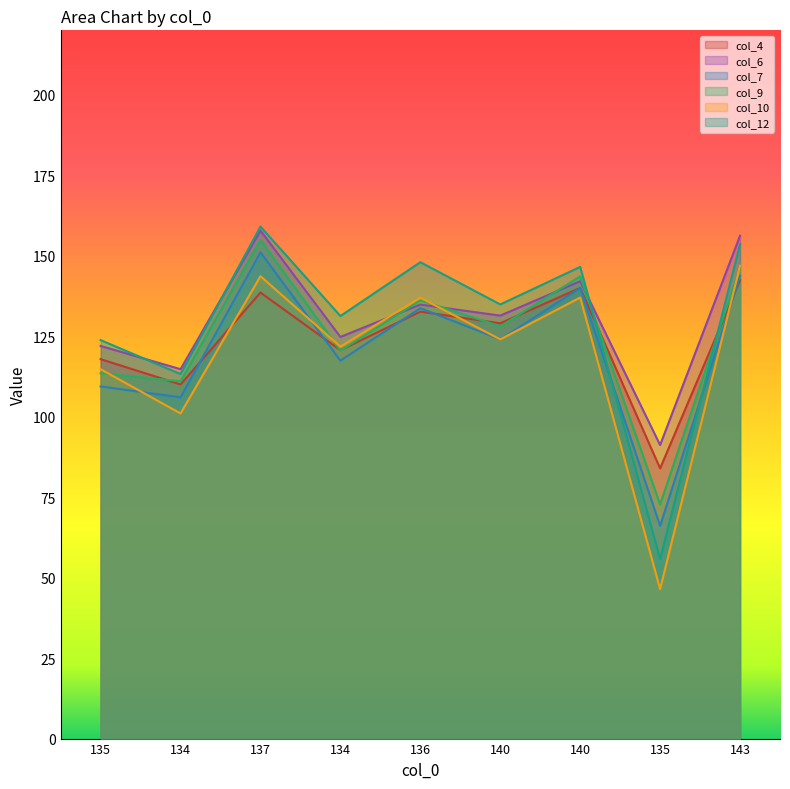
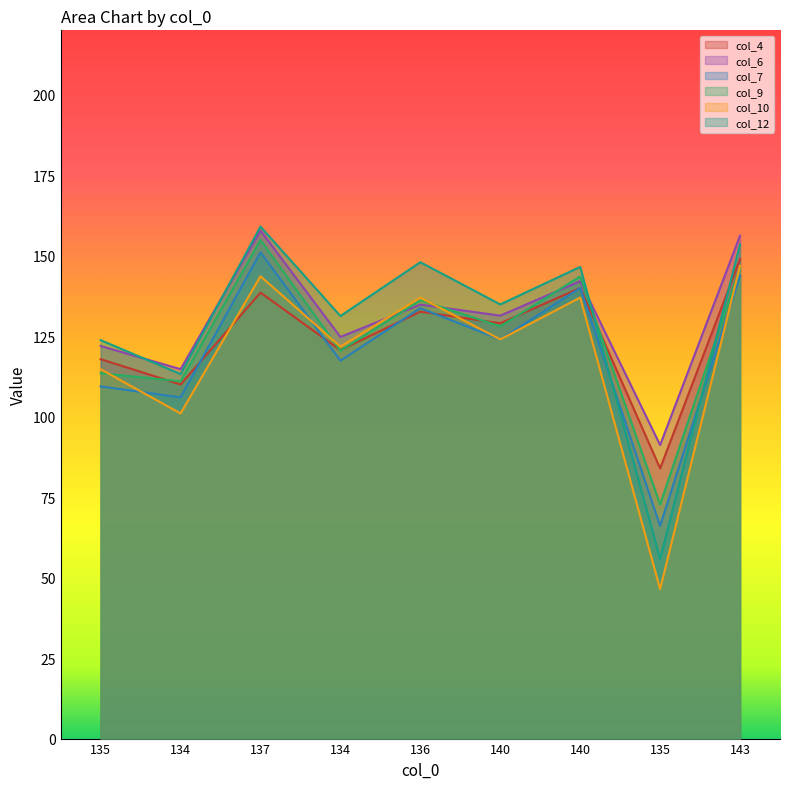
col_4, 143: 142 -> 149
